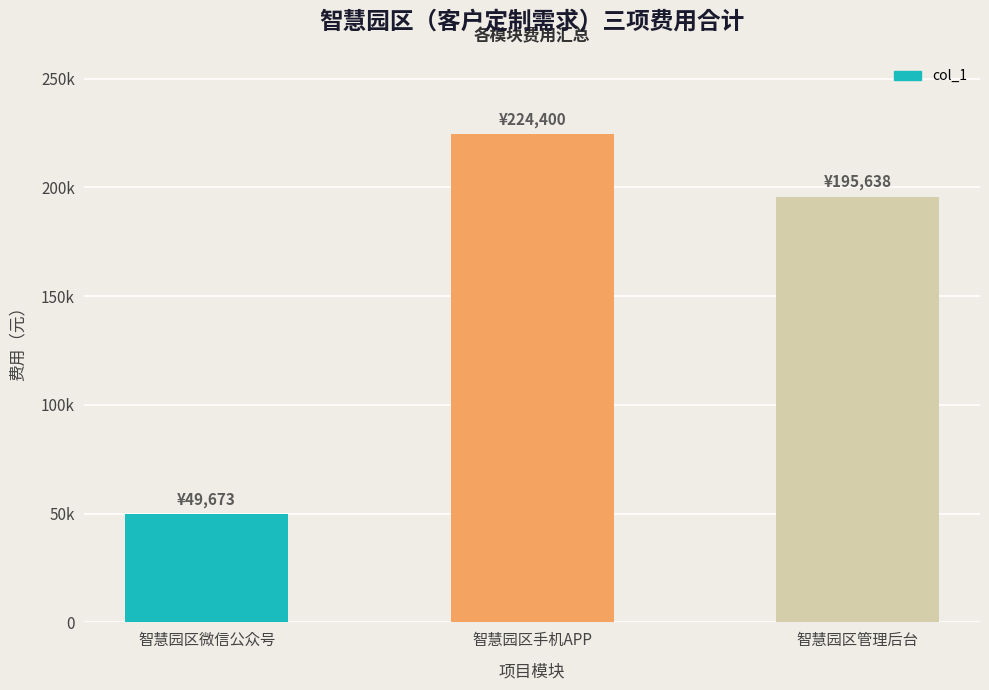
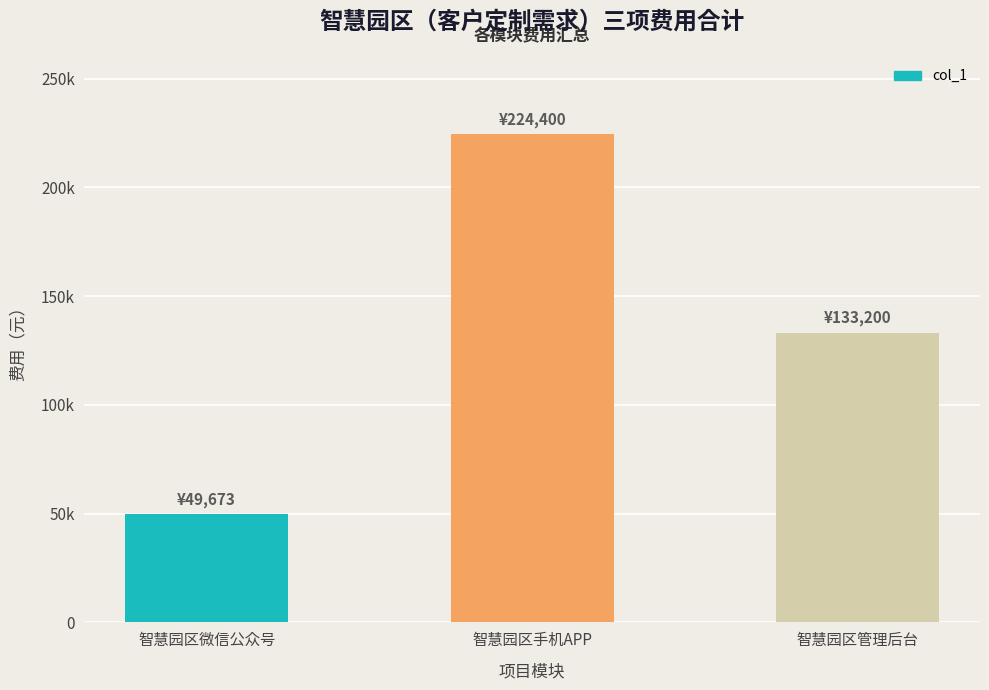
智慧园区管理后台: ¥195,638 -> ¥133,200
